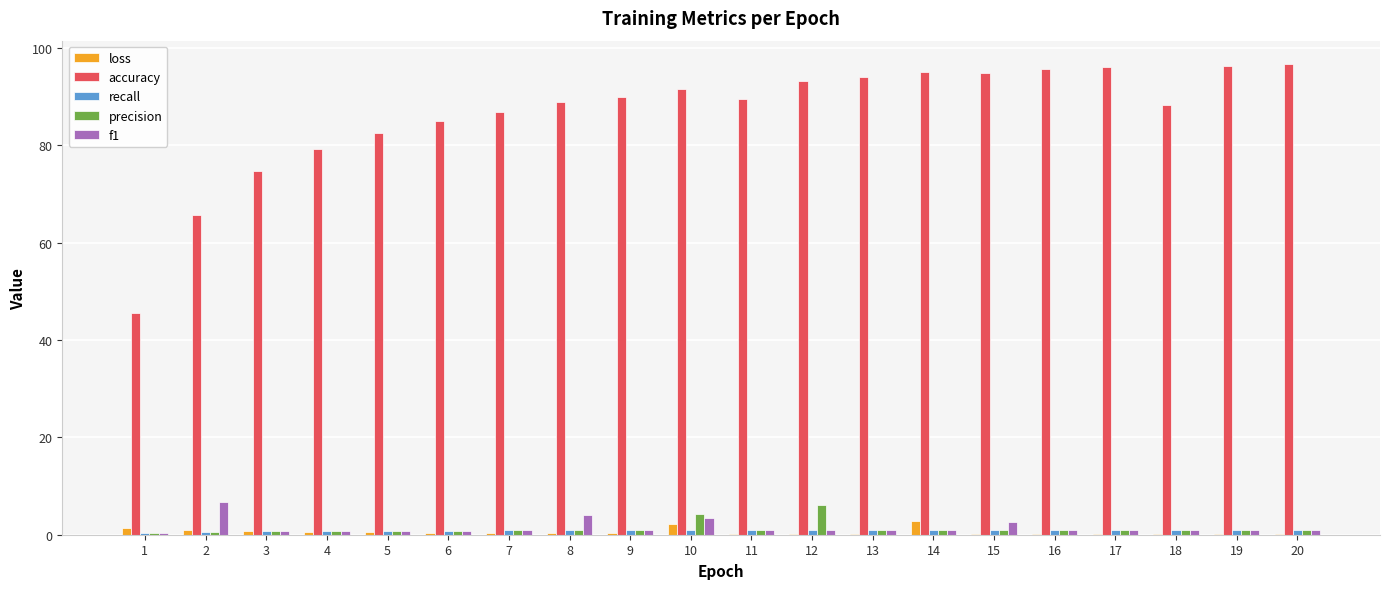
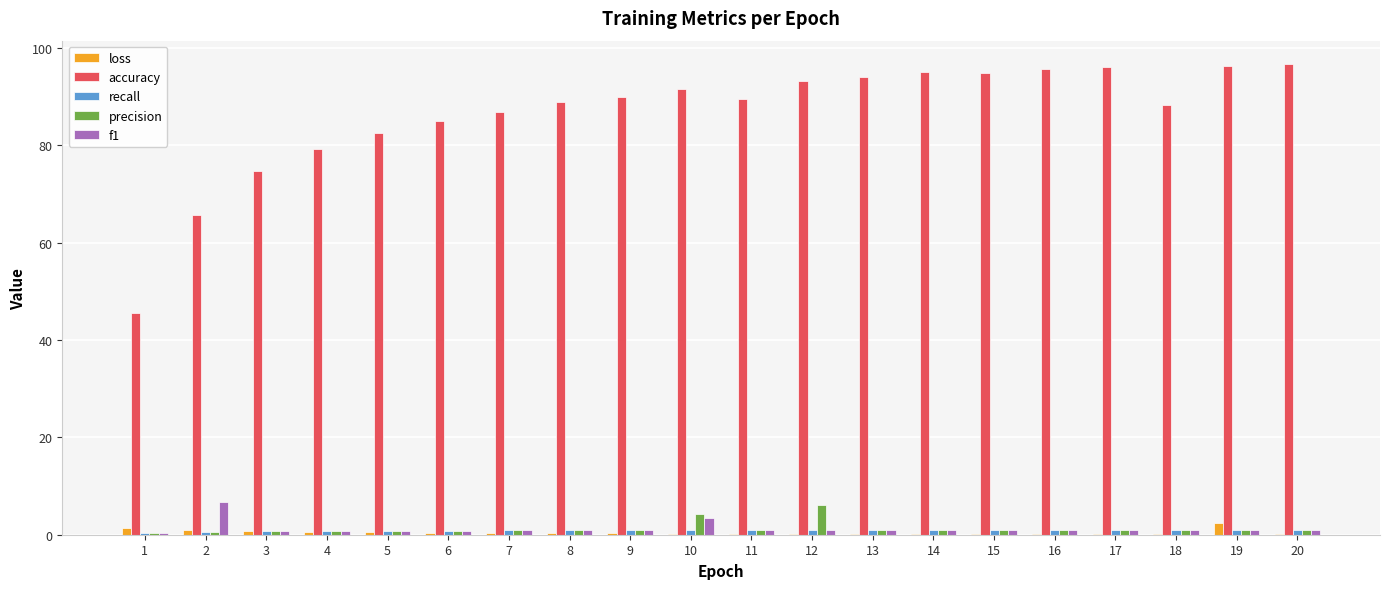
f1, 8: 4 -> 1
loss, 10: 2 -> 0
loss, 14: 3 -> 0
f1, 15: 3 -> 1
loss, 19: 0 -> 2
